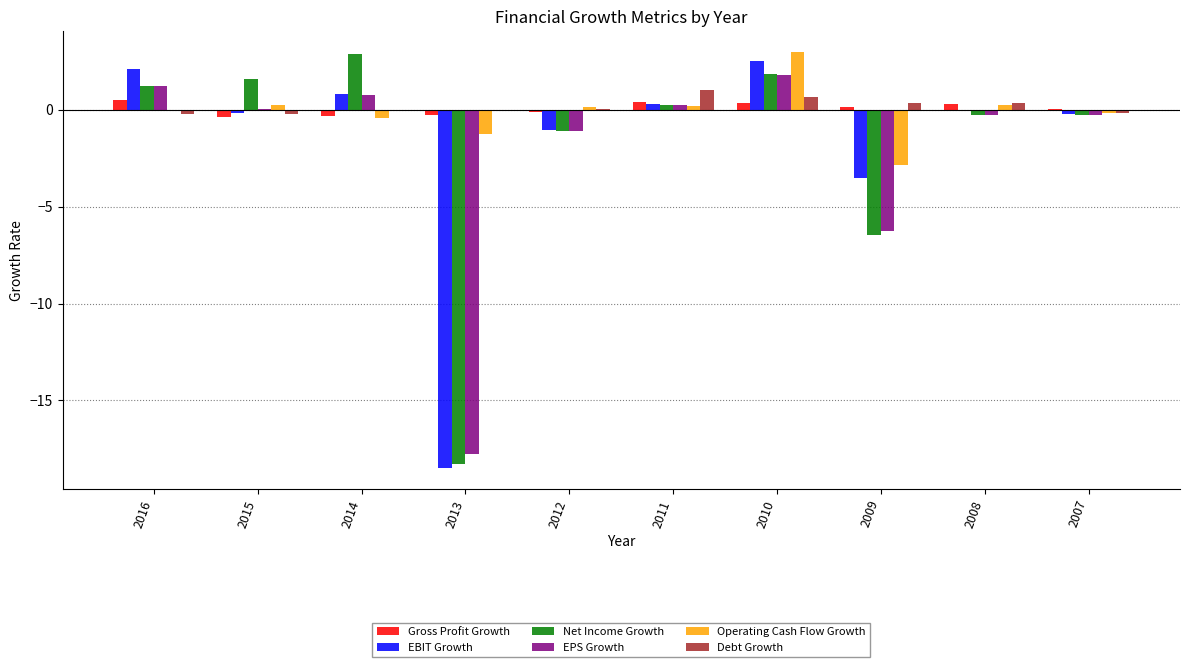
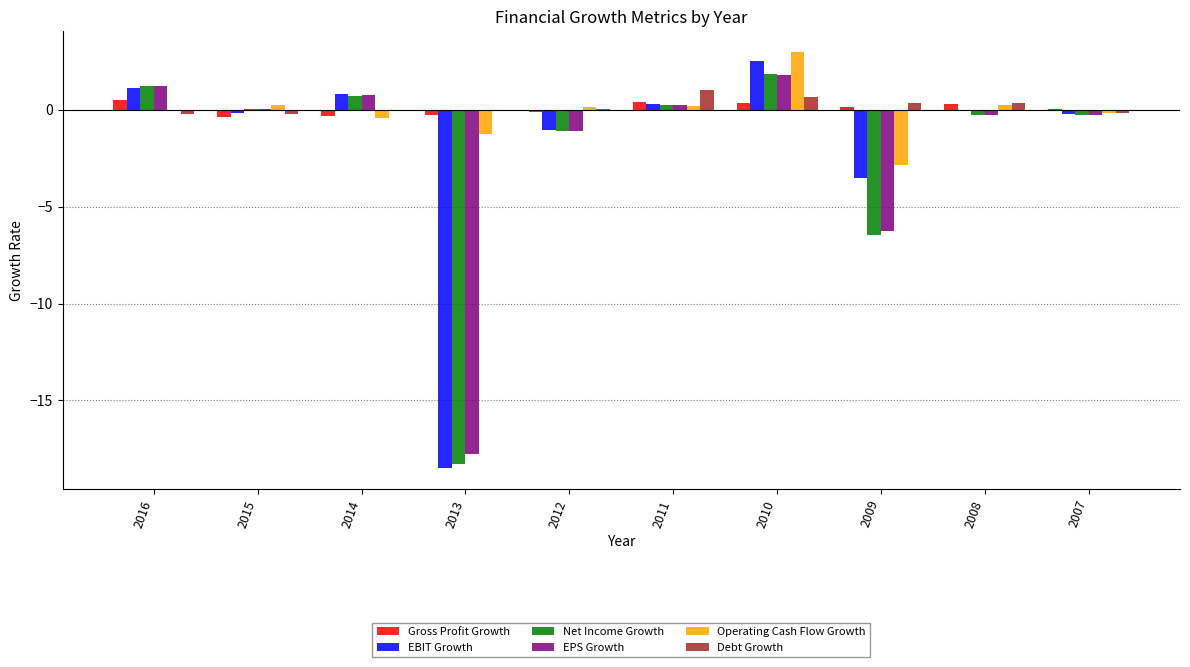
EBIT Growth, 2016: 2.1 -> 1.1
Net Income Growth, 2015: 1.6 -> 0.0
Net Income Growth, 2014: 2.9 -> 0.7
